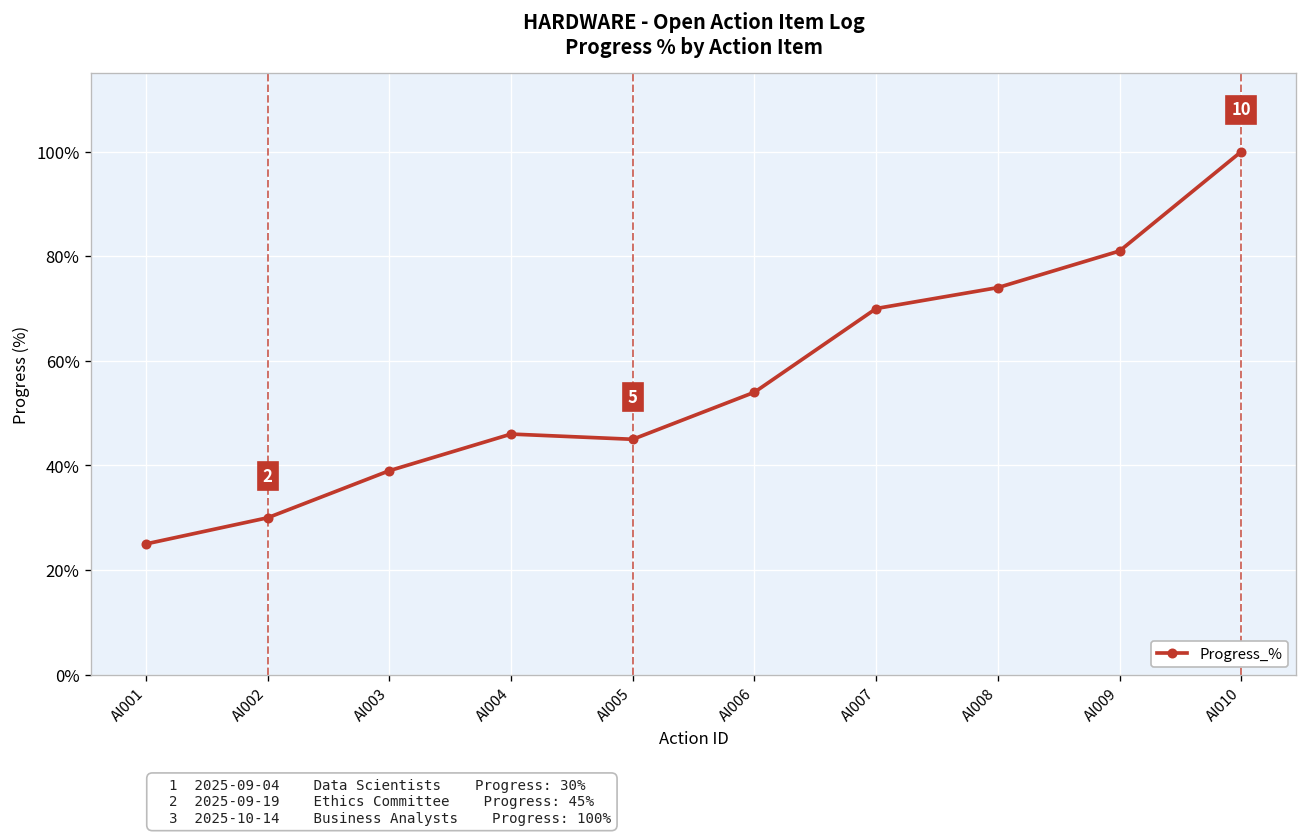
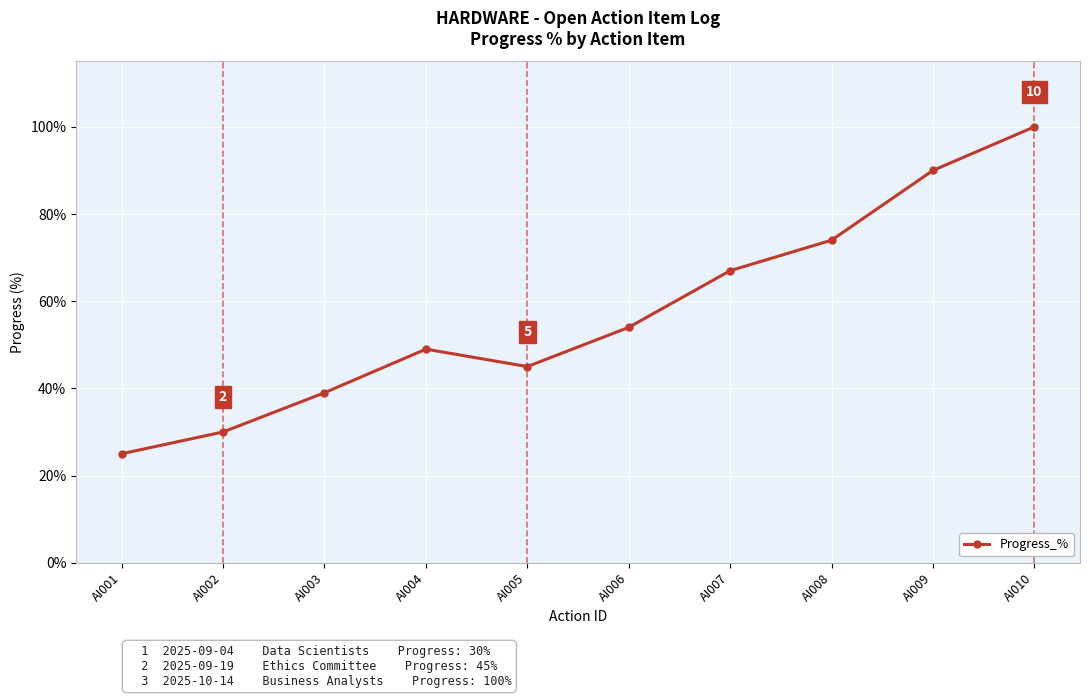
AI004: 46% -> 49%
AI007: 70% -> 67%
AI009: 81% -> 90%
